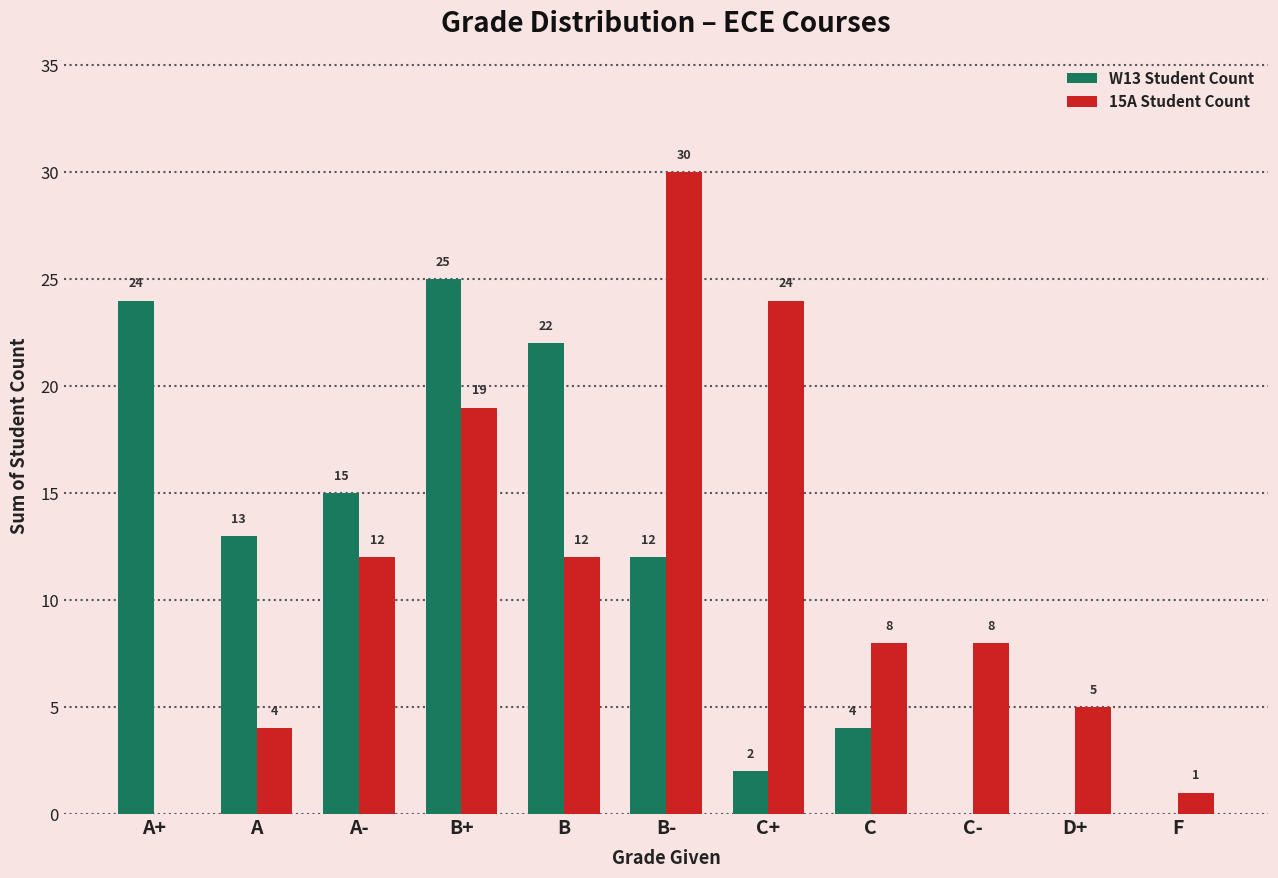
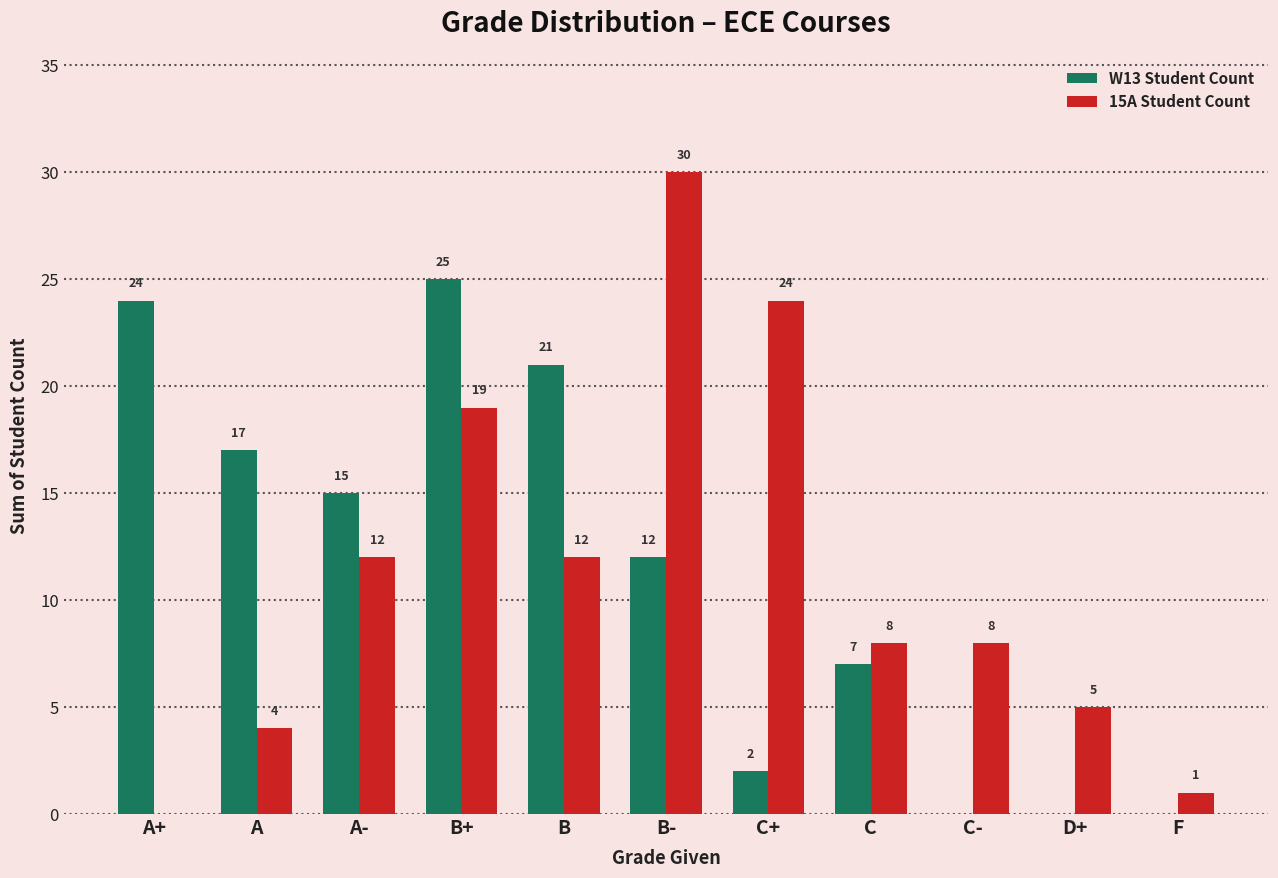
W13 Student Count, A: 13 -> 17
W13 Student Count, B: 22 -> 21
W13 Student Count, C: 4 -> 7
